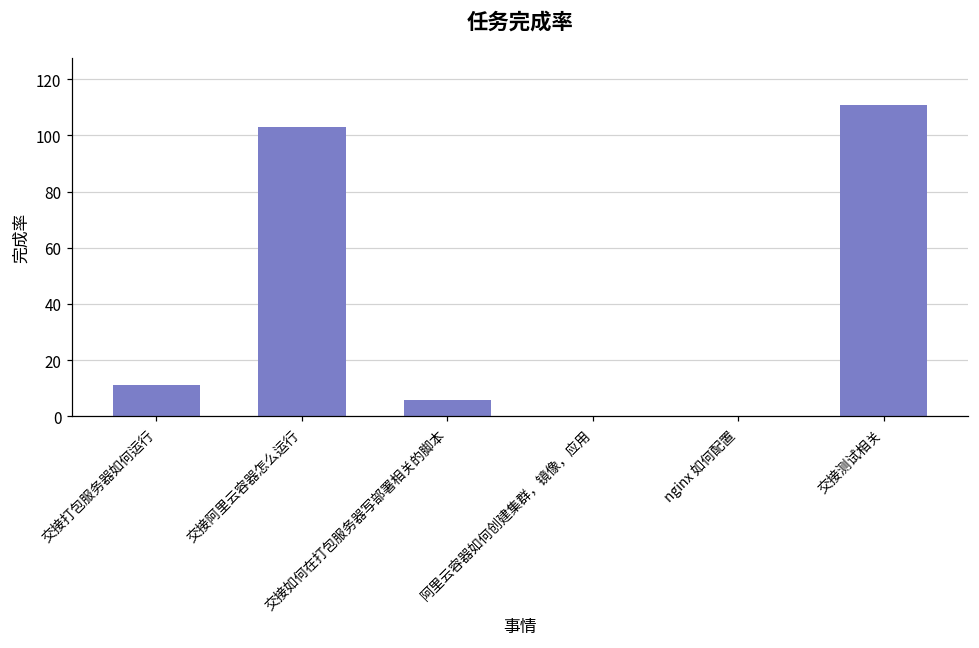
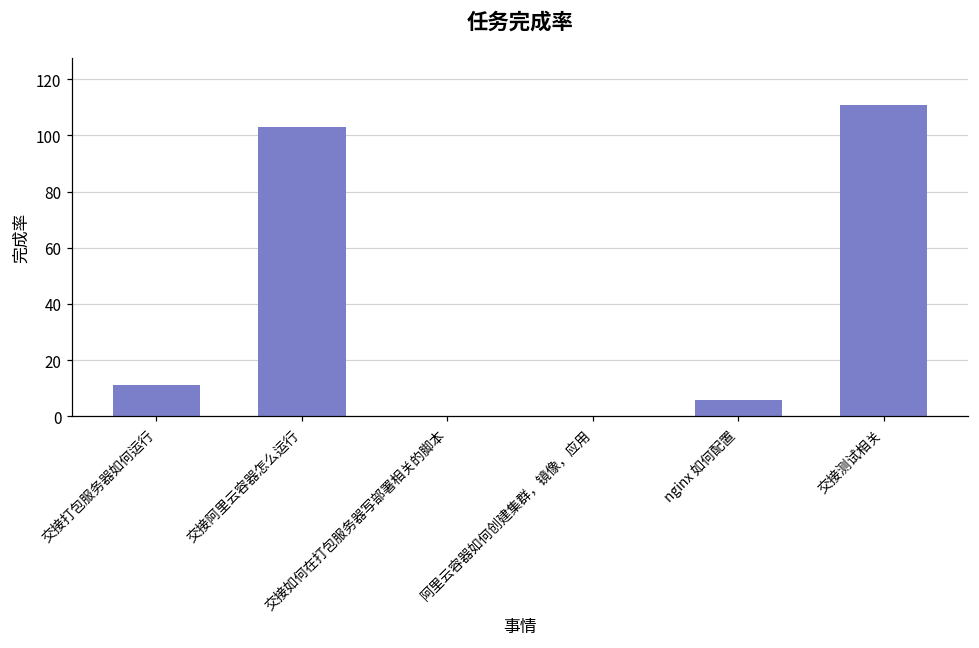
交接如何在打包服务器写部署相关的脚本: 6 -> 0
nginx 如何配置: 0 -> 6
